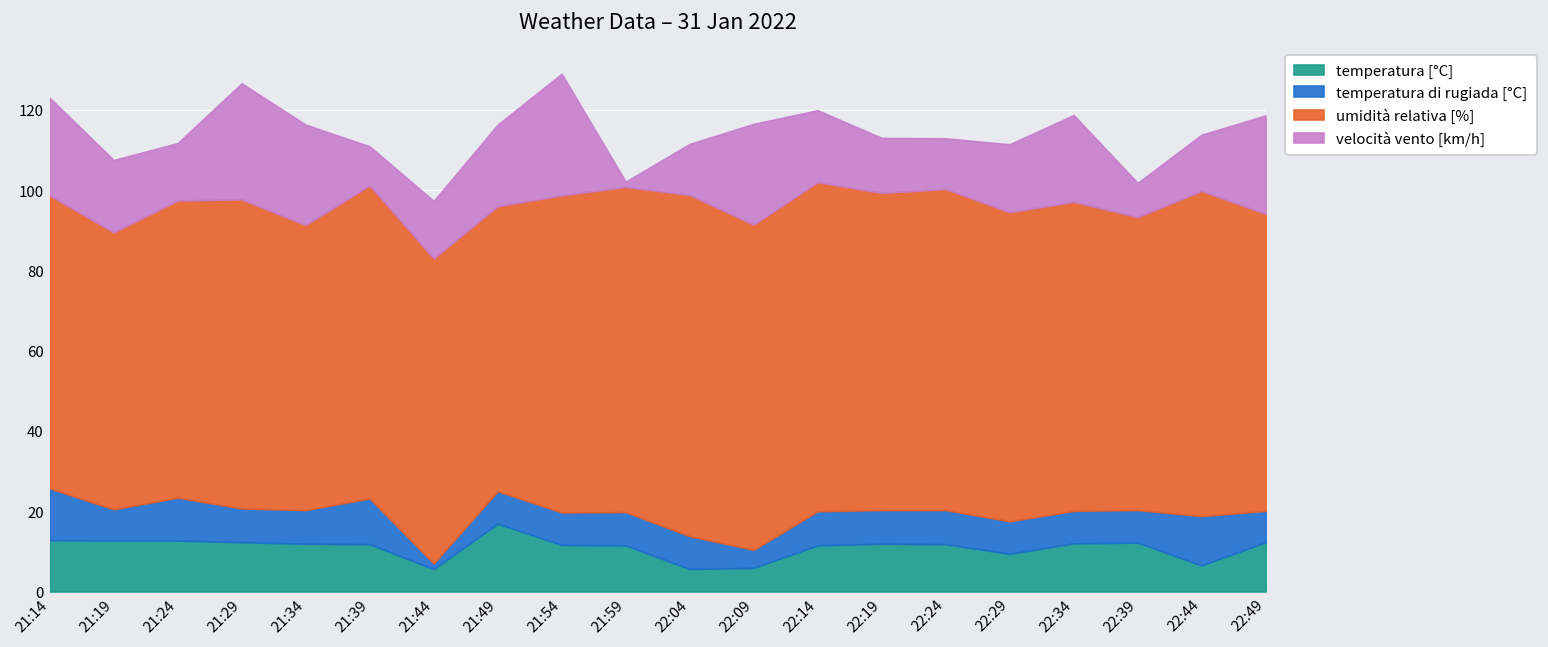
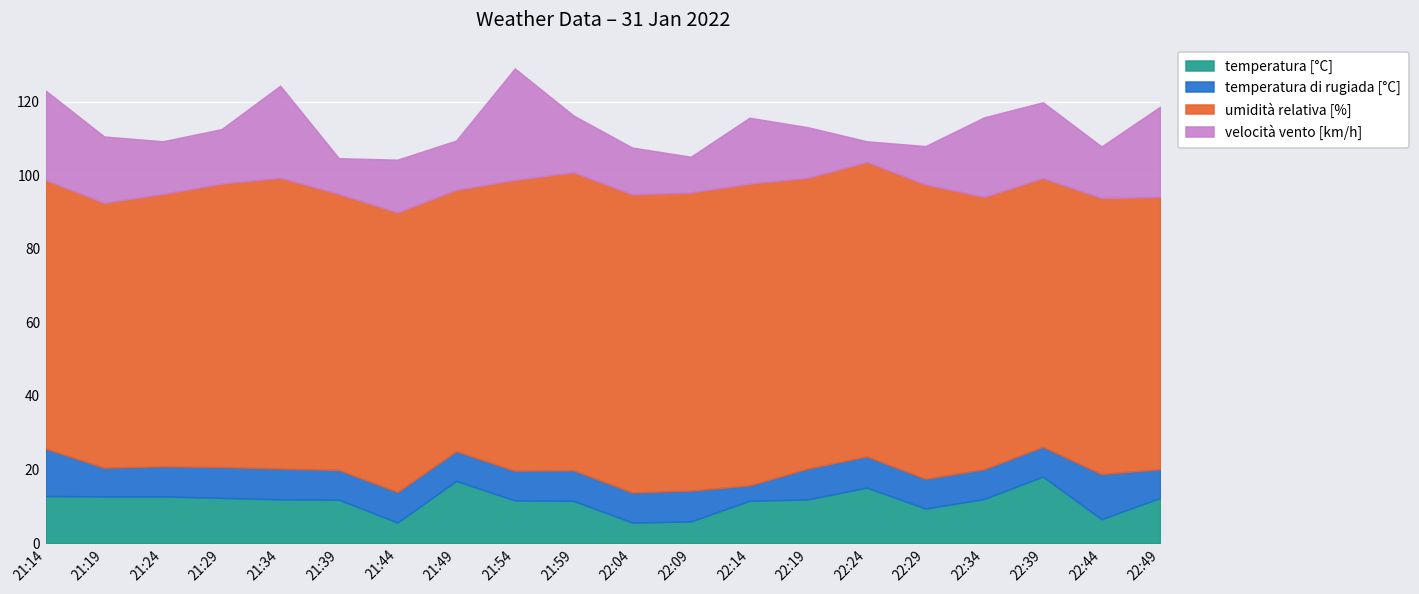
umidità relativa [%], 21:19: 69 -> 72
temperatura di rugiada [°C], 21:24: 11 -> 8
velocità vento [km/h], 21:29: 29 -> 15
umidità relativa [%], 21:34: 71 -> 79
temperatura di rugiada [°C], 21:39: 11 -> 8
umidità relativa [%], 21:39: 78 -> 75
temperatura di rugiada [°C], 21:44: 1 -> 8
velocità vento [km/h], 21:49: 20 -> 13
velocità vento [km/h], 21:59: 1 -> 15
umidità relativa [%], 22:04: 85 -> 81
temperatura di rugiada [°C], 22:09: 5 -> 8
velocità vento [km/h], 22:09: 25 -> 10
temperatura di rugiada [°C], 22:14: 9 -> 4
temperatura [°C], 22:24: 12 -> 15
velocità vento [km/h], 22:24: 13 -> 6
umidità relativa [%], 22:29: 77 -> 80
velocità vento [km/h], 22:29: 17 -> 10
umidità relativa [%], 22:34: 77 -> 74
temperatura [°C], 22:39: 12 -> 18
velocità vento [km/h], 22:39: 9 -> 21
umidità relativa [%], 22:44: 81 -> 75
